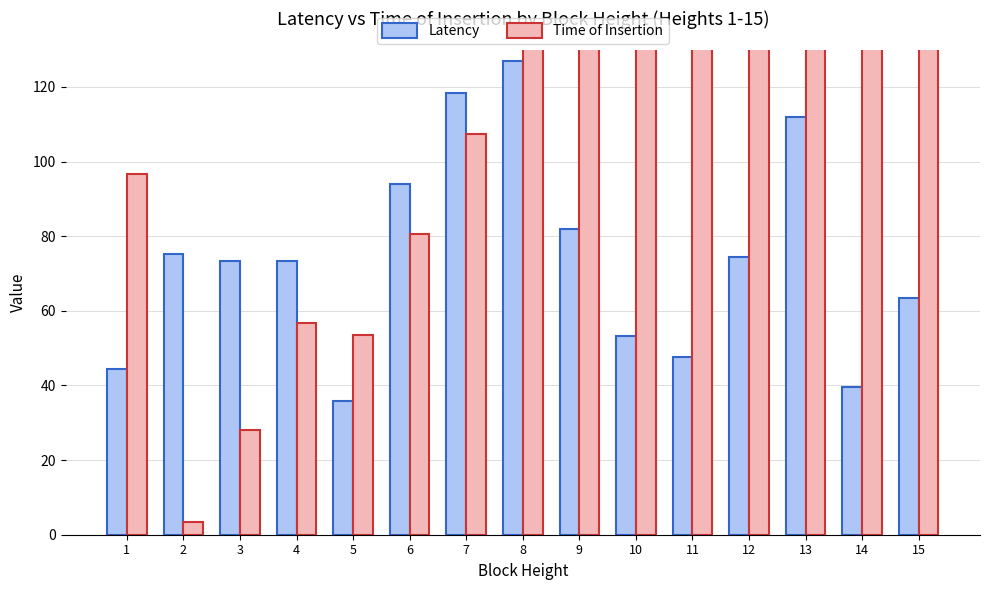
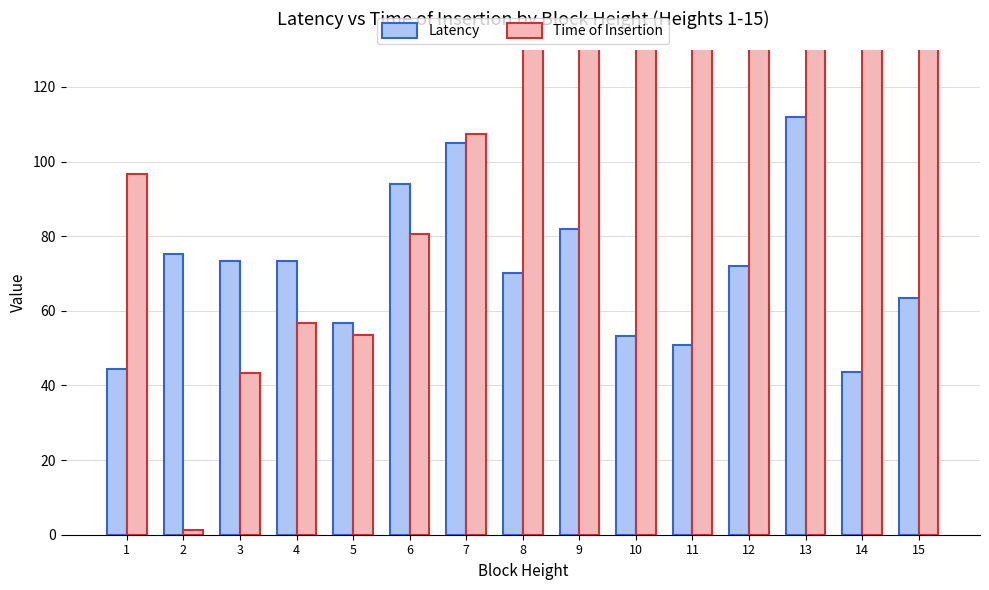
Time of Insertion, 2: 4 -> 1
Time of Insertion, 3: 28 -> 43
Latency, 5: 36 -> 57
Latency, 7: 118 -> 105
Latency, 8: 127 -> 70
Latency, 11: 48 -> 51
Latency, 12: 74 -> 72
Latency, 14: 40 -> 43
